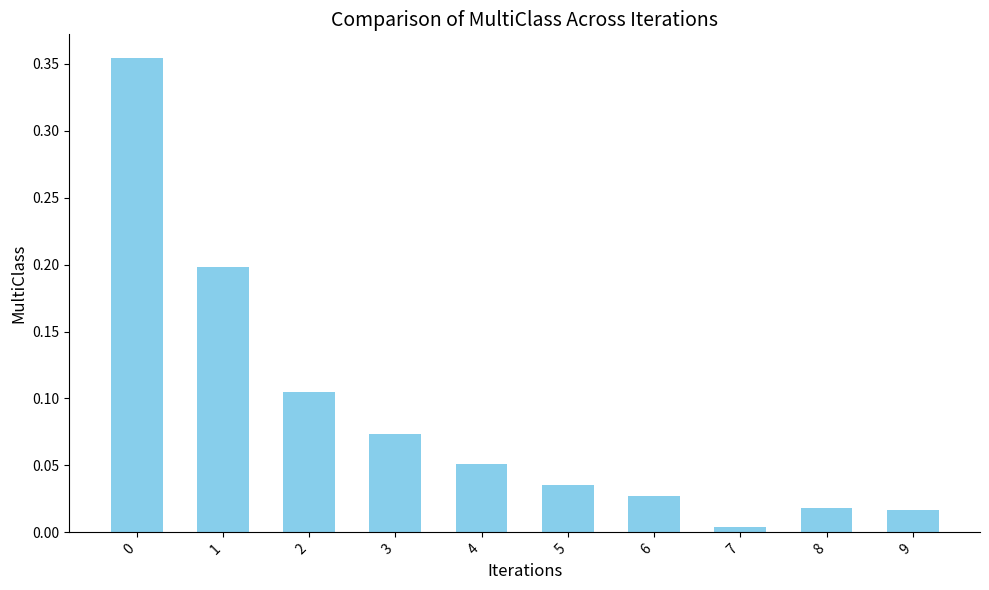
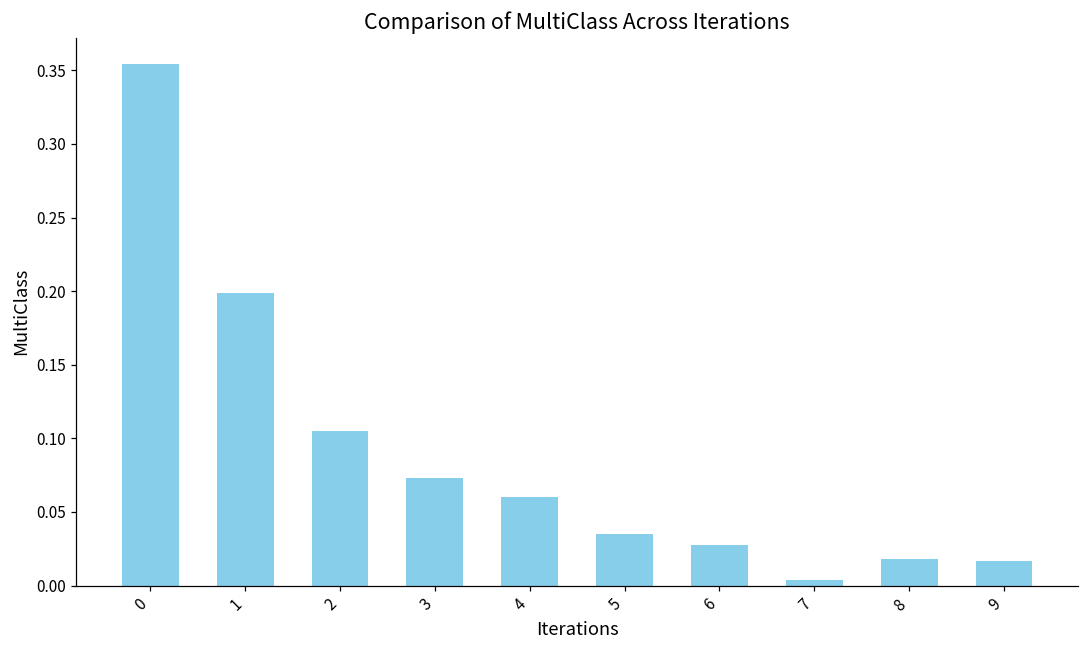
4: 0.051 -> 0.060
